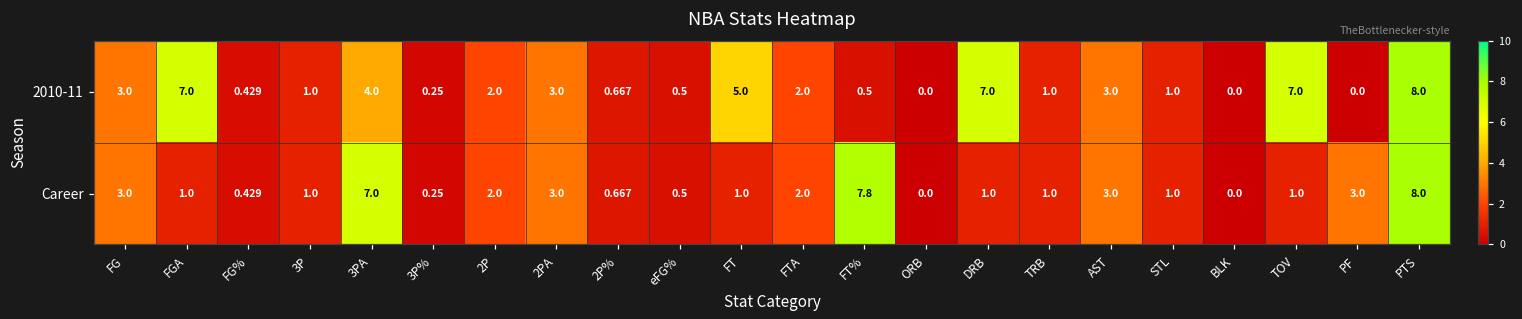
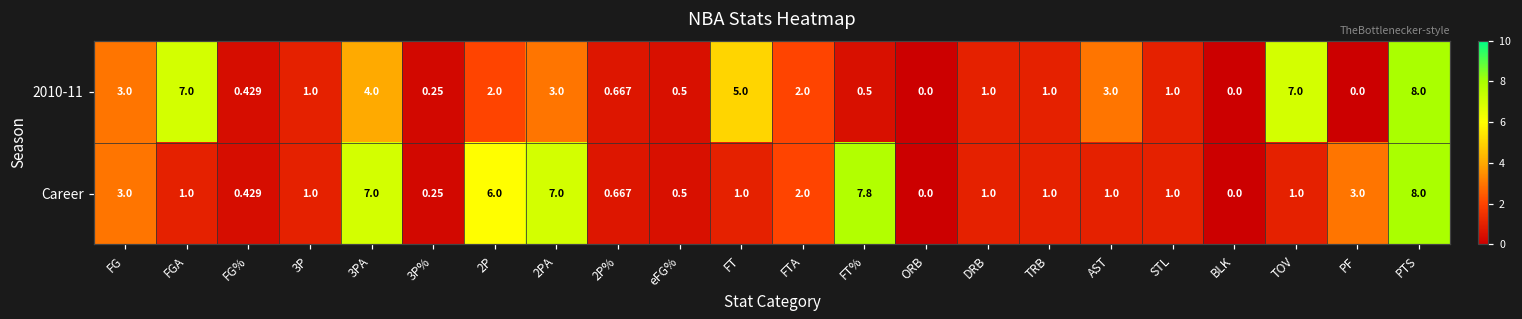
2010-11, DRB: 7.0 -> 1.0
Career, 2P: 2.0 -> 6.0
Career, 2PA: 3.0 -> 7.0
Career, AST: 3.0 -> 1.0
